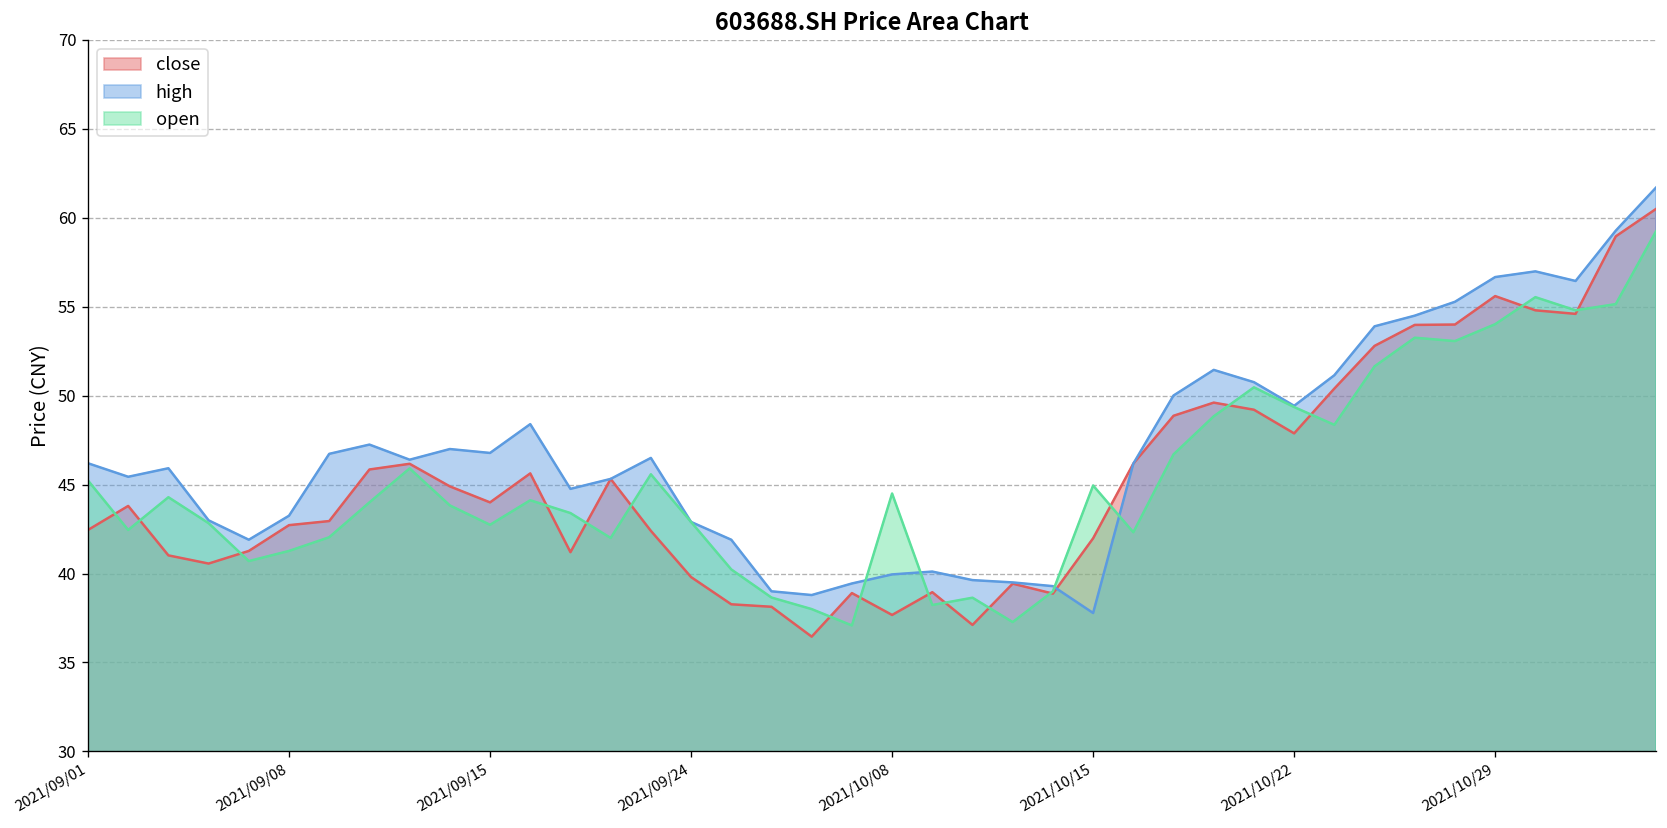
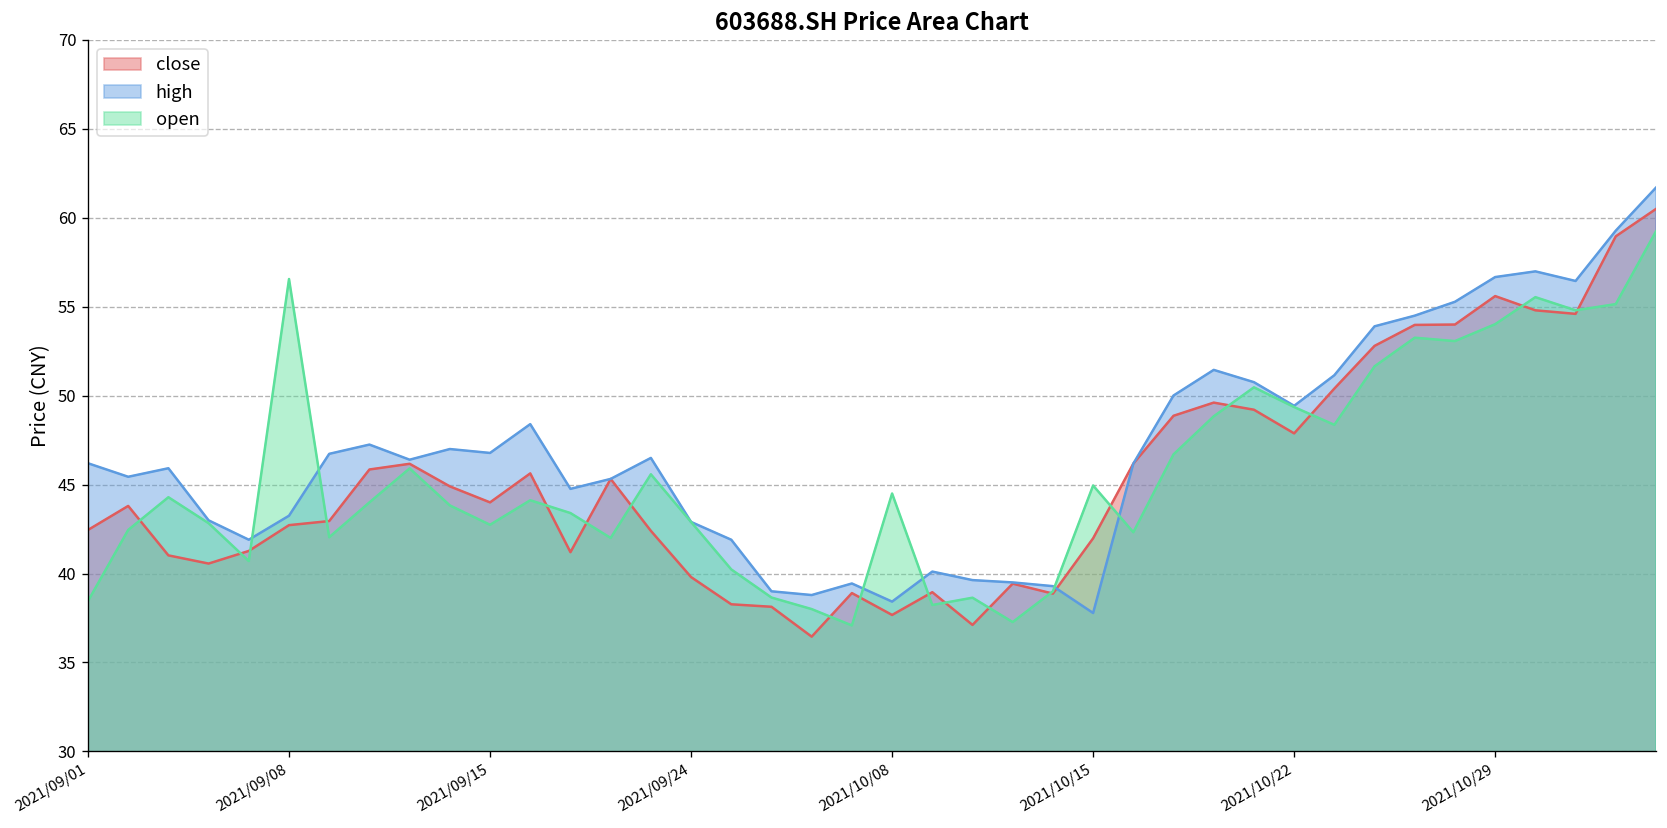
open, 2021/09/01: 45.2 -> 38.5
open, 2021/09/08: 41.3 -> 56.6
high, 2021/10/08: 40.0 -> 38.4
